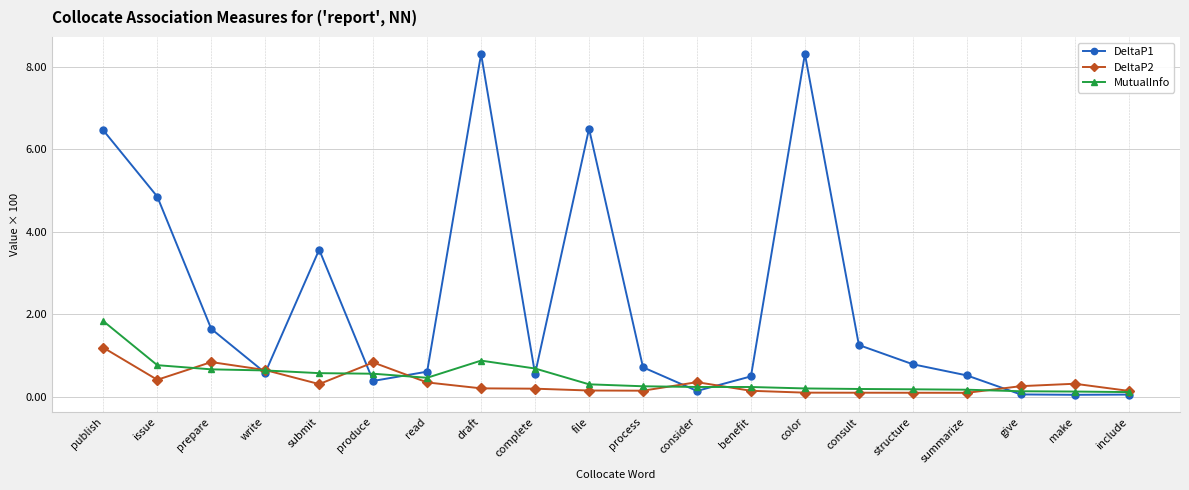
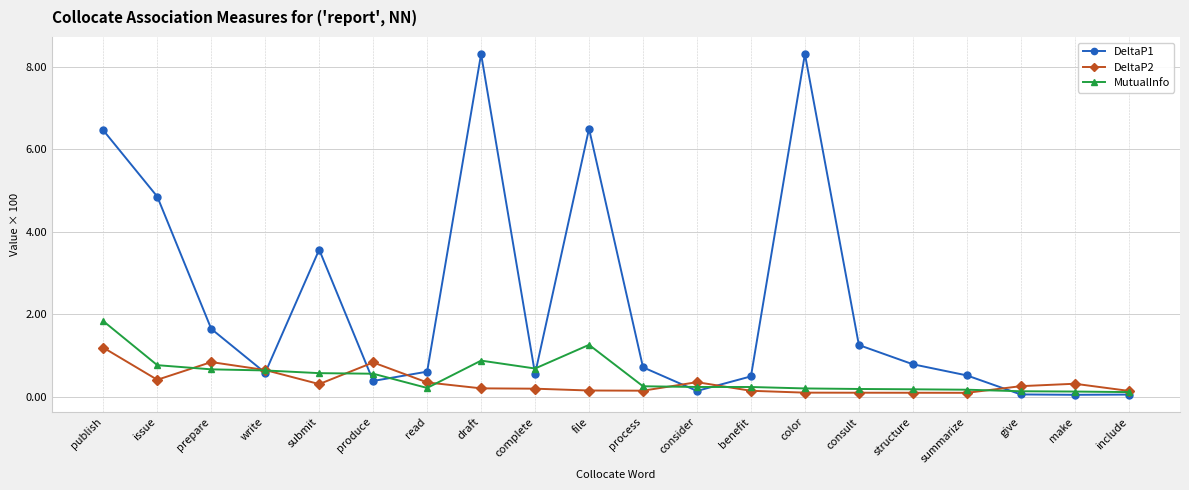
MutualInfo, read: 0.5 -> 0.2
MutualInfo, file: 0.3 -> 1.3
